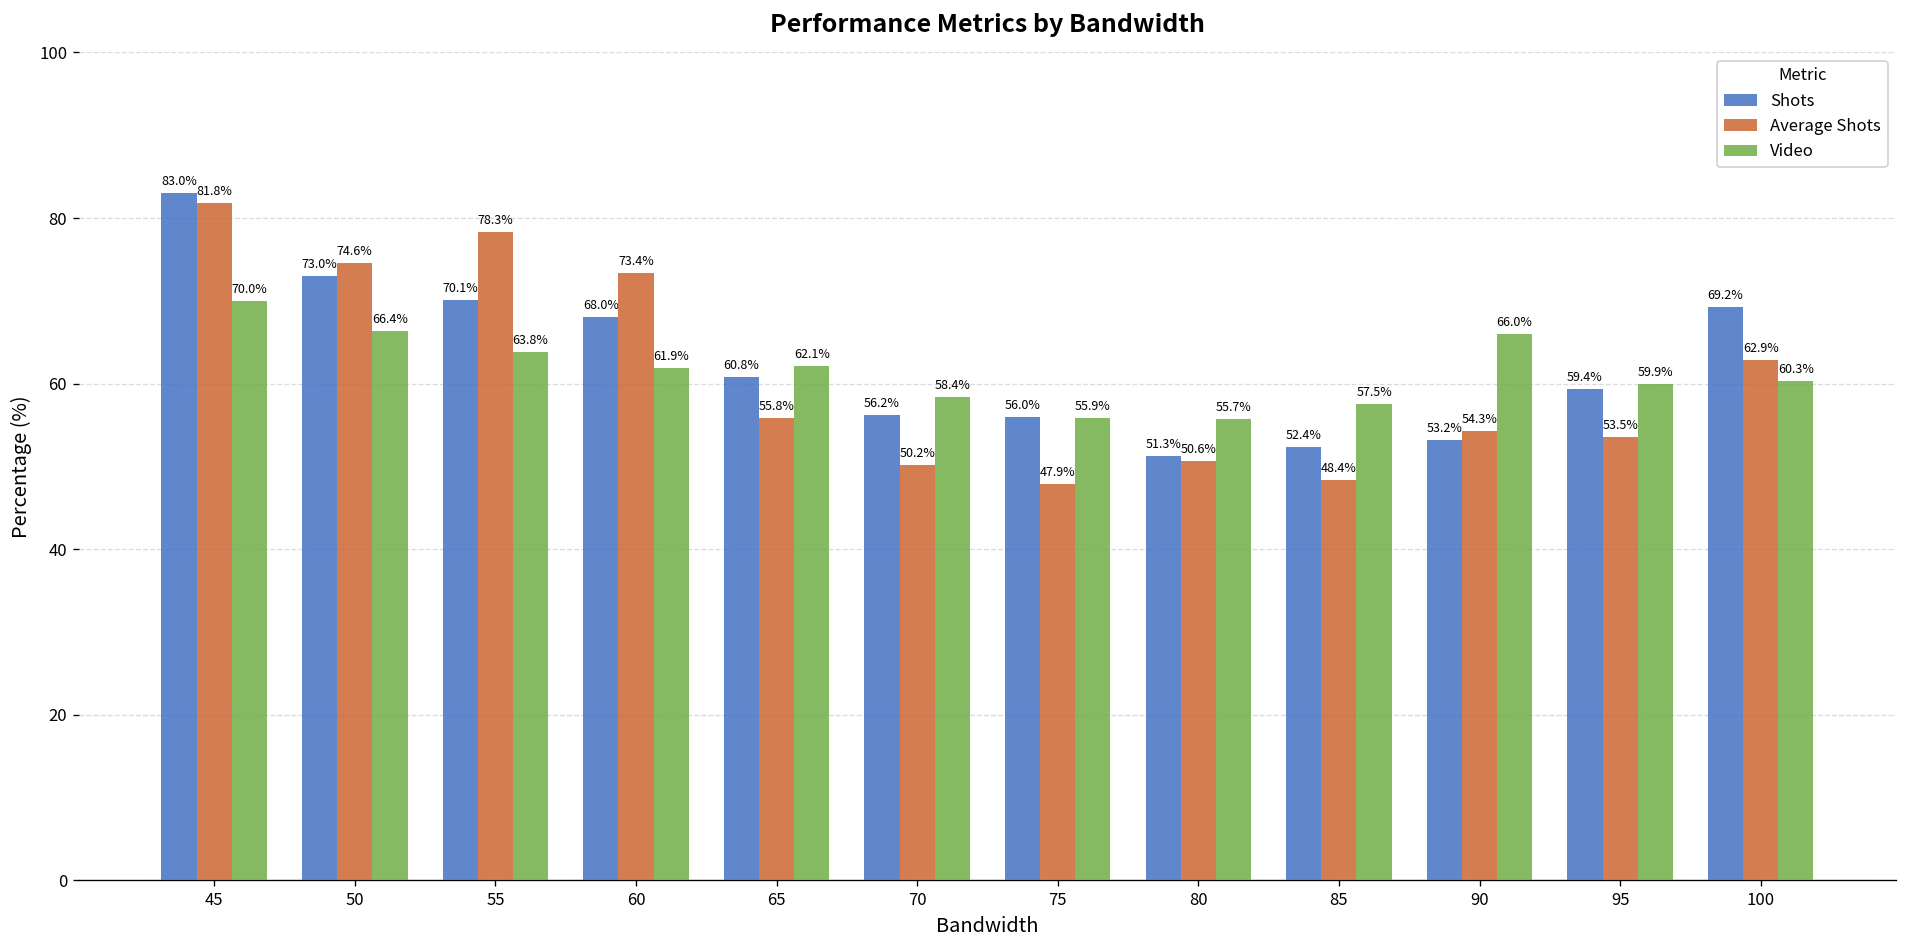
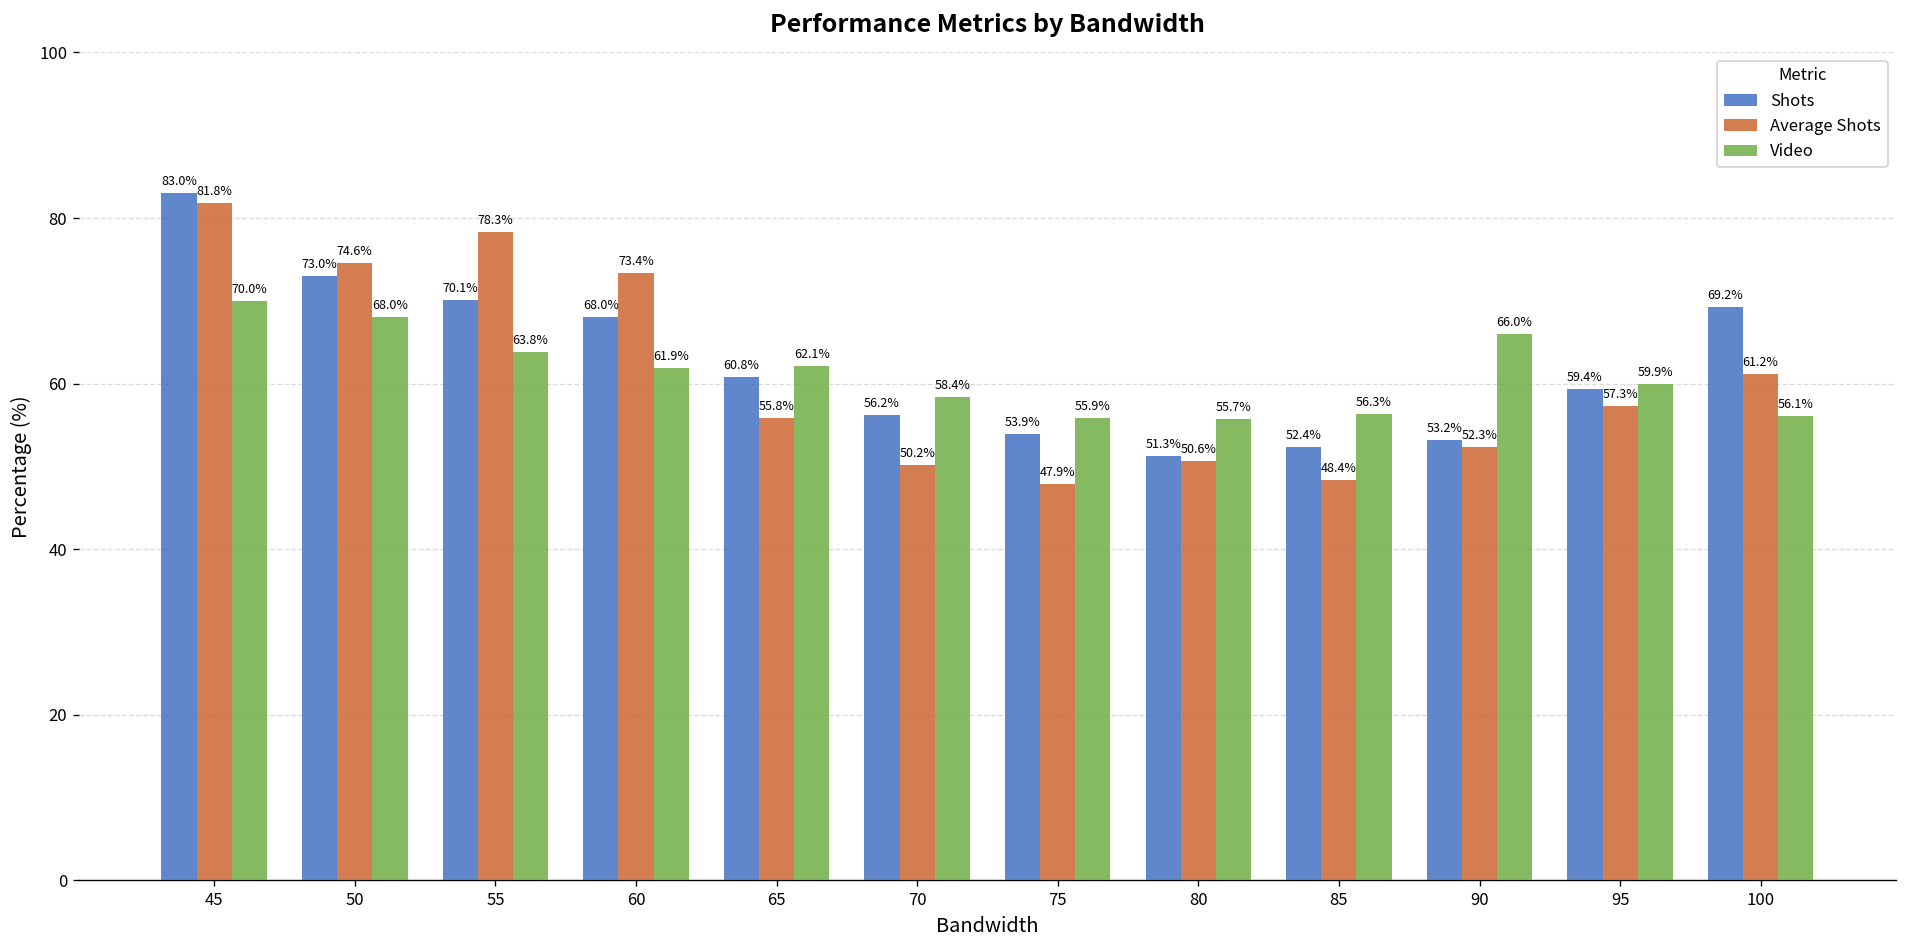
Video, 50: 66.4% -> 68.0%
Shots, 75: 56.0% -> 53.9%
Video, 85: 57.5% -> 56.3%
Average Shots, 90: 54.3% -> 52.3%
Average Shots, 95: 53.5% -> 57.3%
Average Shots, 100: 62.9% -> 61.2%
Video, 100: 60.3% -> 56.1%
